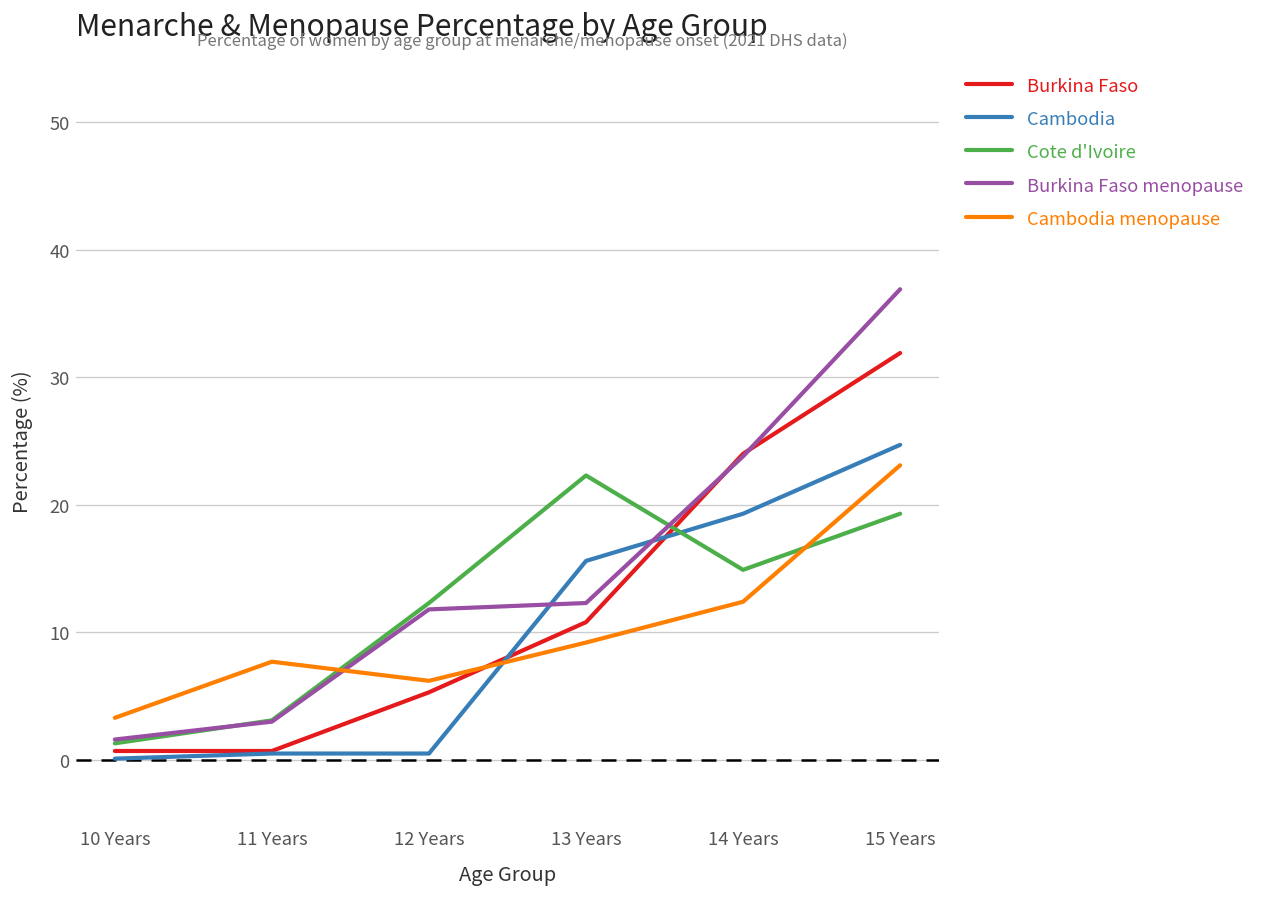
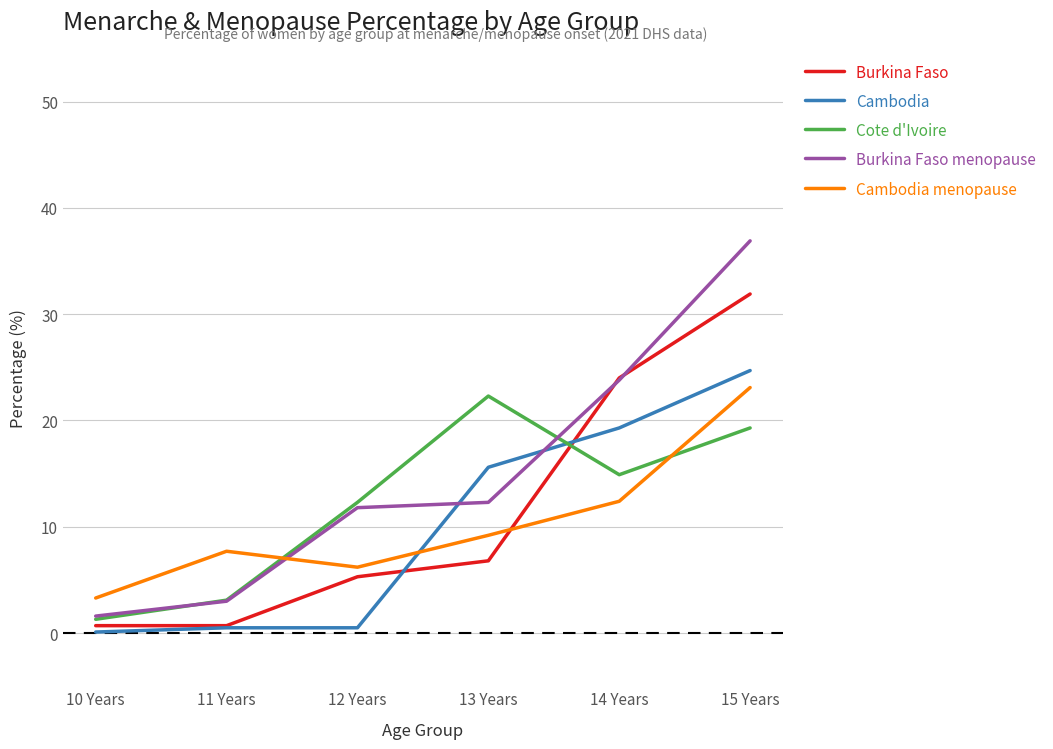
Burkina Faso, 13 Years: 10.8 -> 6.8
